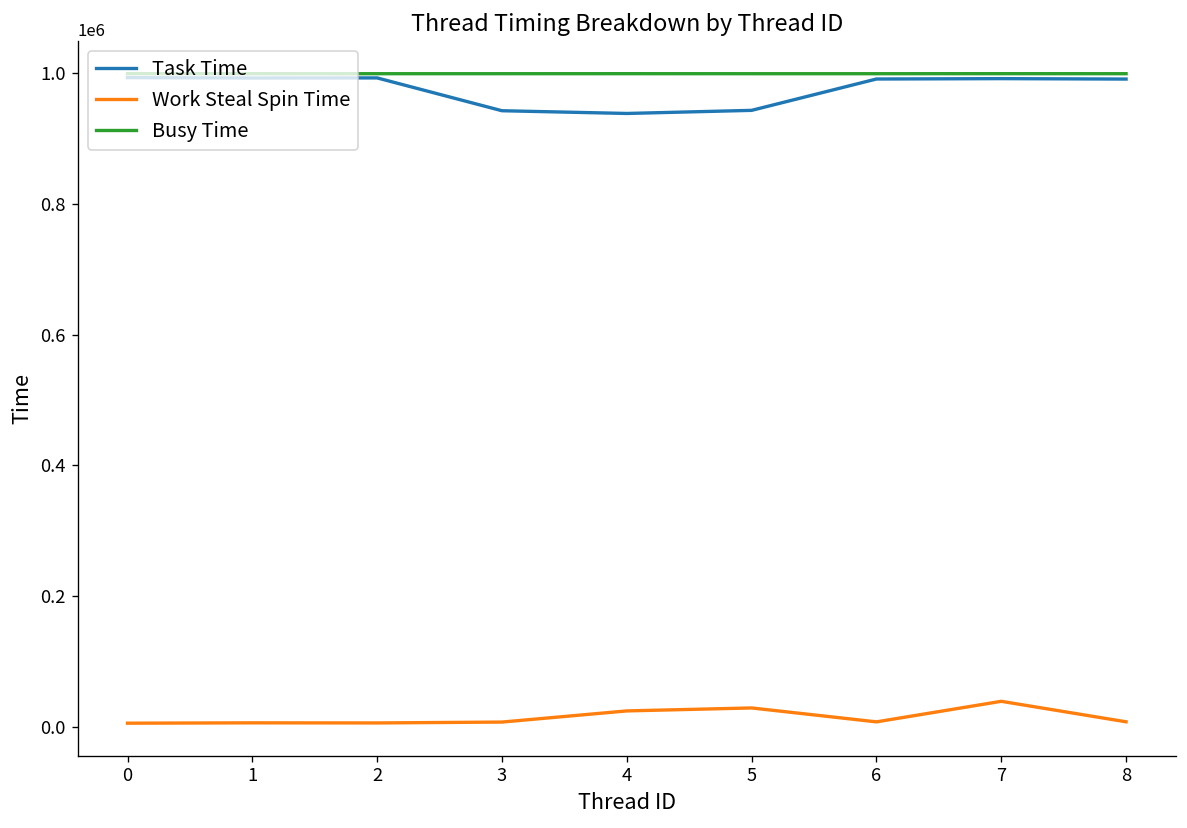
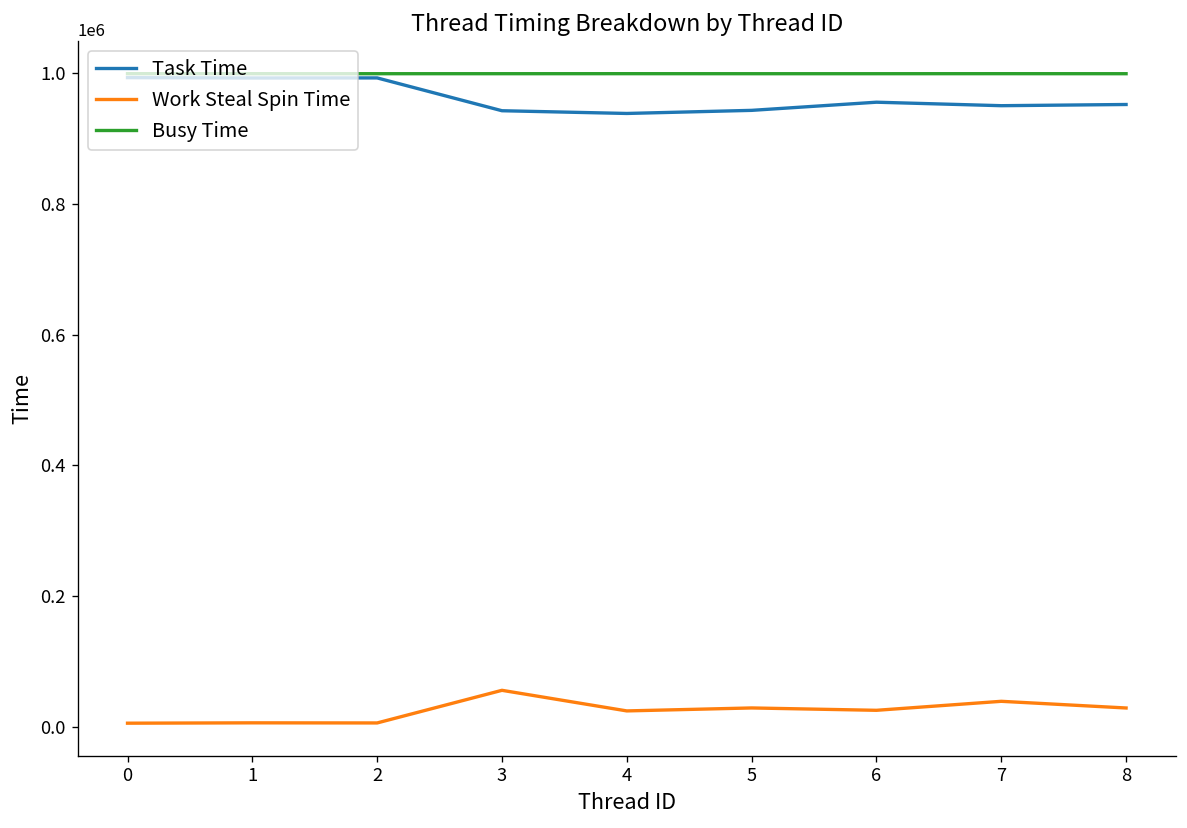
Work Steal Spin Time, 3: 10000 -> 60000
Task Time, 6: 990000 -> 960000
Work Steal Spin Time, 6: 10000 -> 30000
Task Time, 7: 990000 -> 950000
Task Time, 8: 990000 -> 950000
Work Steal Spin Time, 8: 10000 -> 30000
